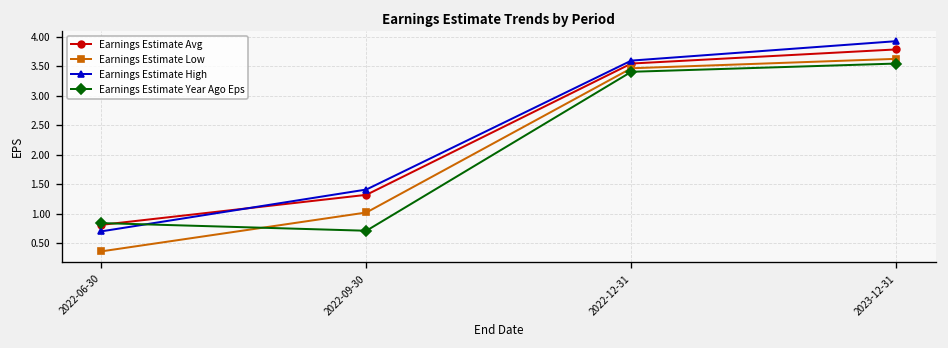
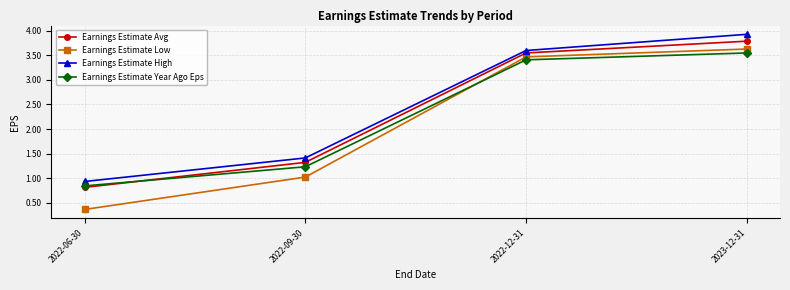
Earnings Estimate High, 2022-06-30: 0.7 -> 0.9
Earnings Estimate Year Ago Eps, 2022-09-30: 0.7 -> 1.2
